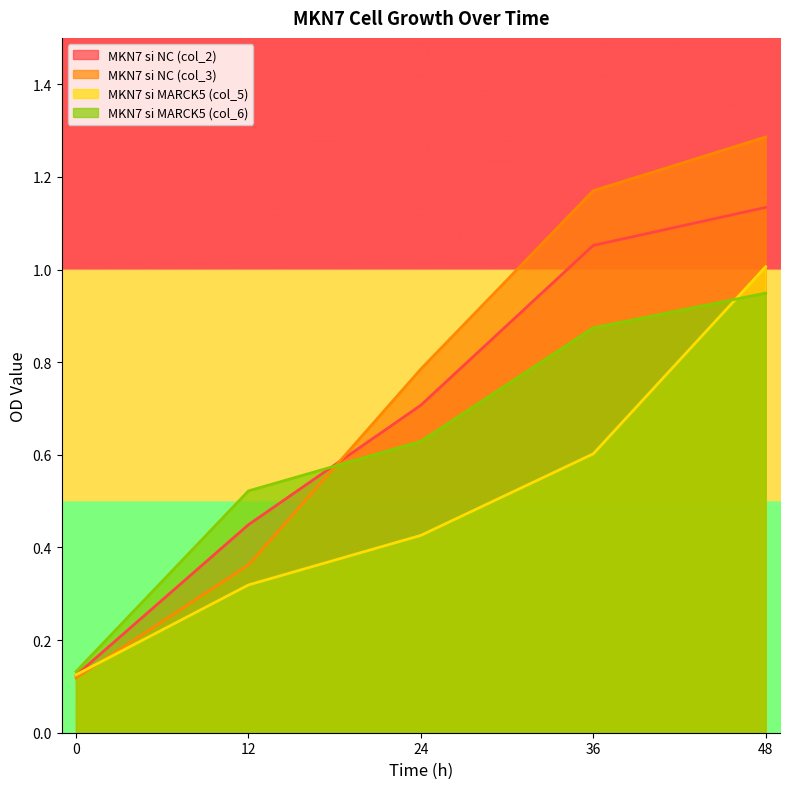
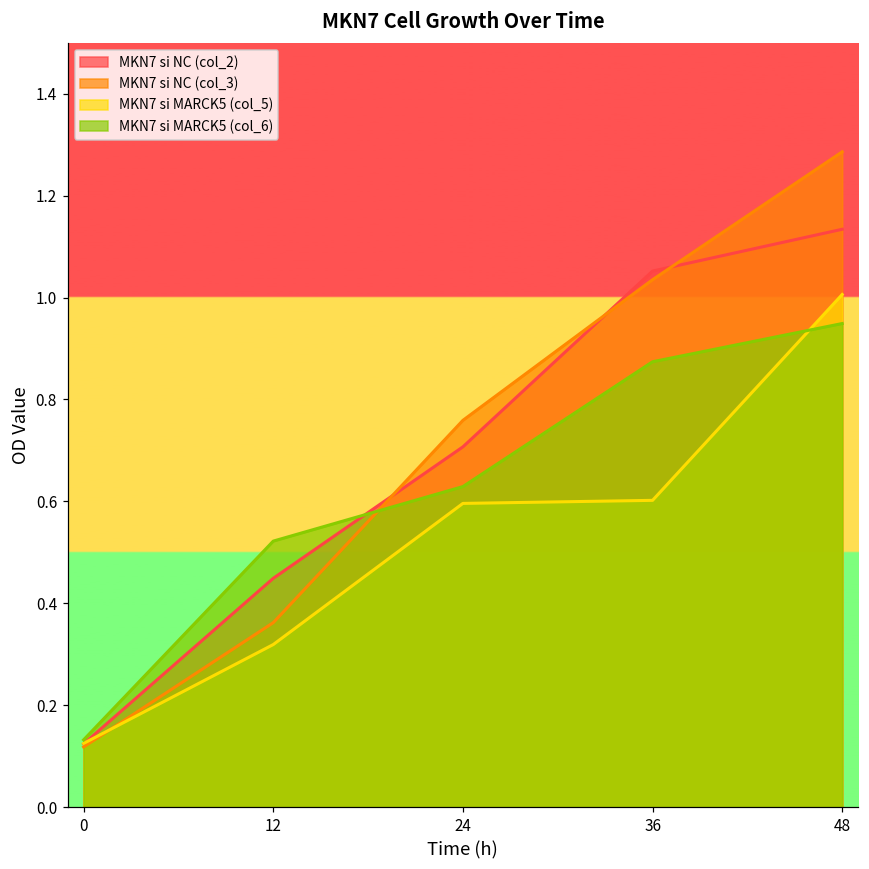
MKN7 si NC (col_3), 24: 0.79 -> 0.76
MKN7 si MARCK5 (col_5), 24: 0.43 -> 0.60
MKN7 si NC (col_3), 36: 1.17 -> 1.04
